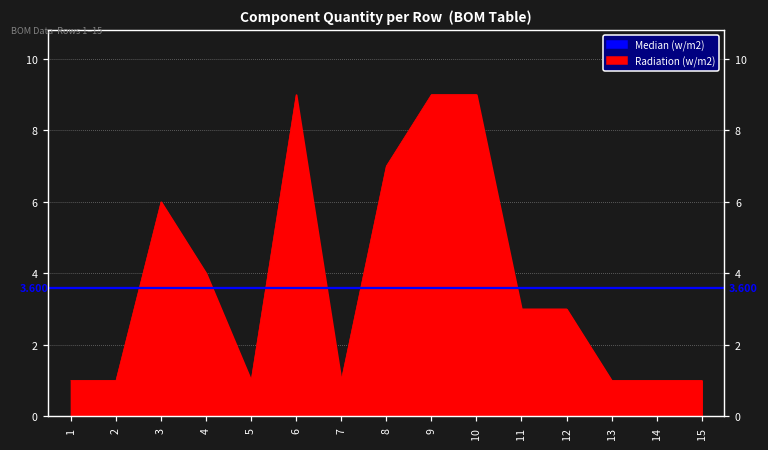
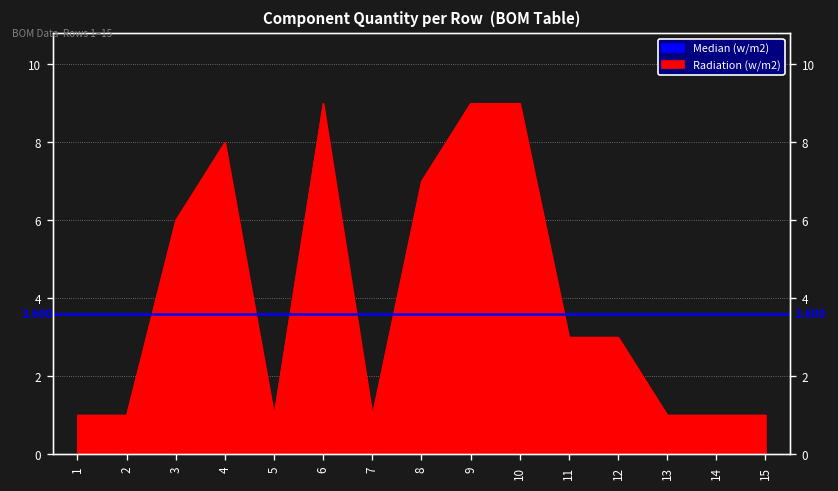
4: 4 -> 8
